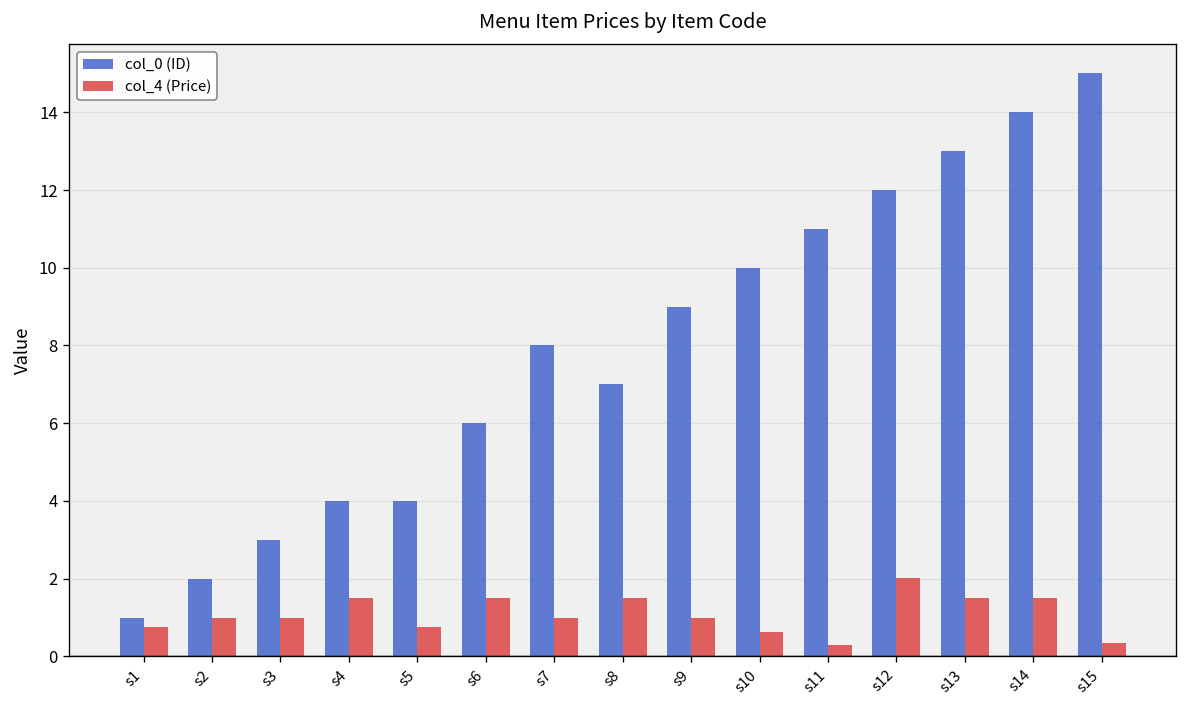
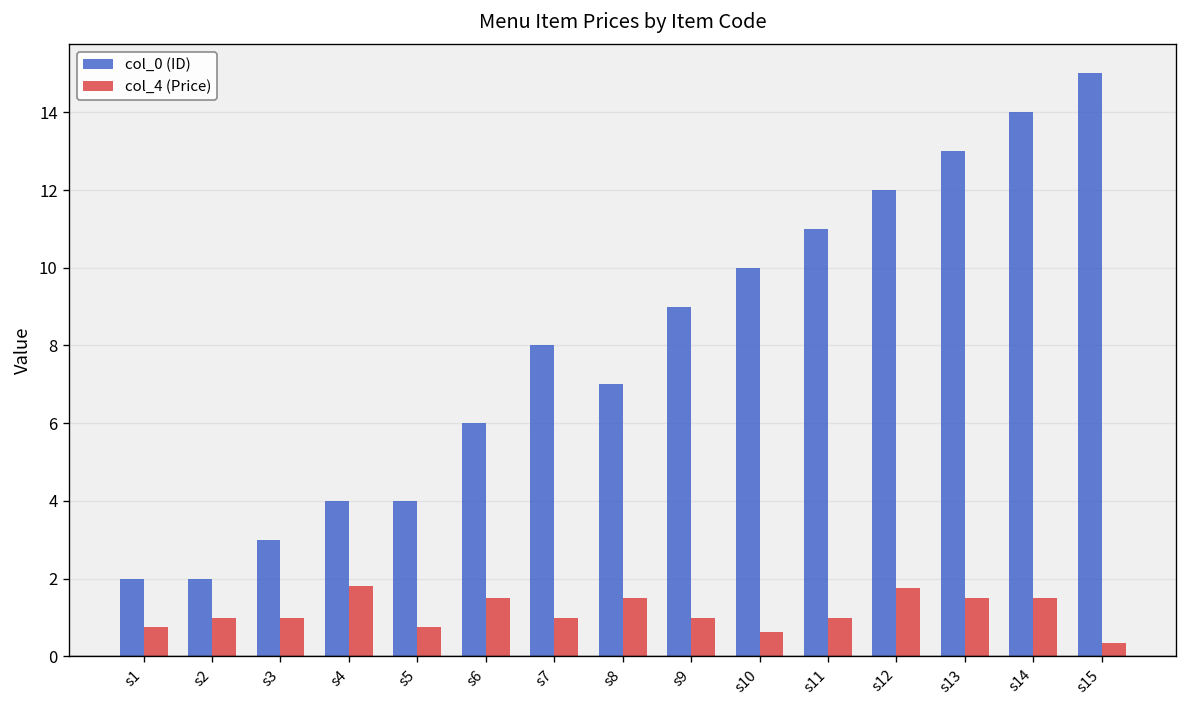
col_0 (ID), s1: 1 -> 2
col_4 (Price), s4: 1.5 -> 1.8
col_4 (Price), s11: 0.3 -> 1.0
col_4 (Price), s12: 2.0 -> 1.8
